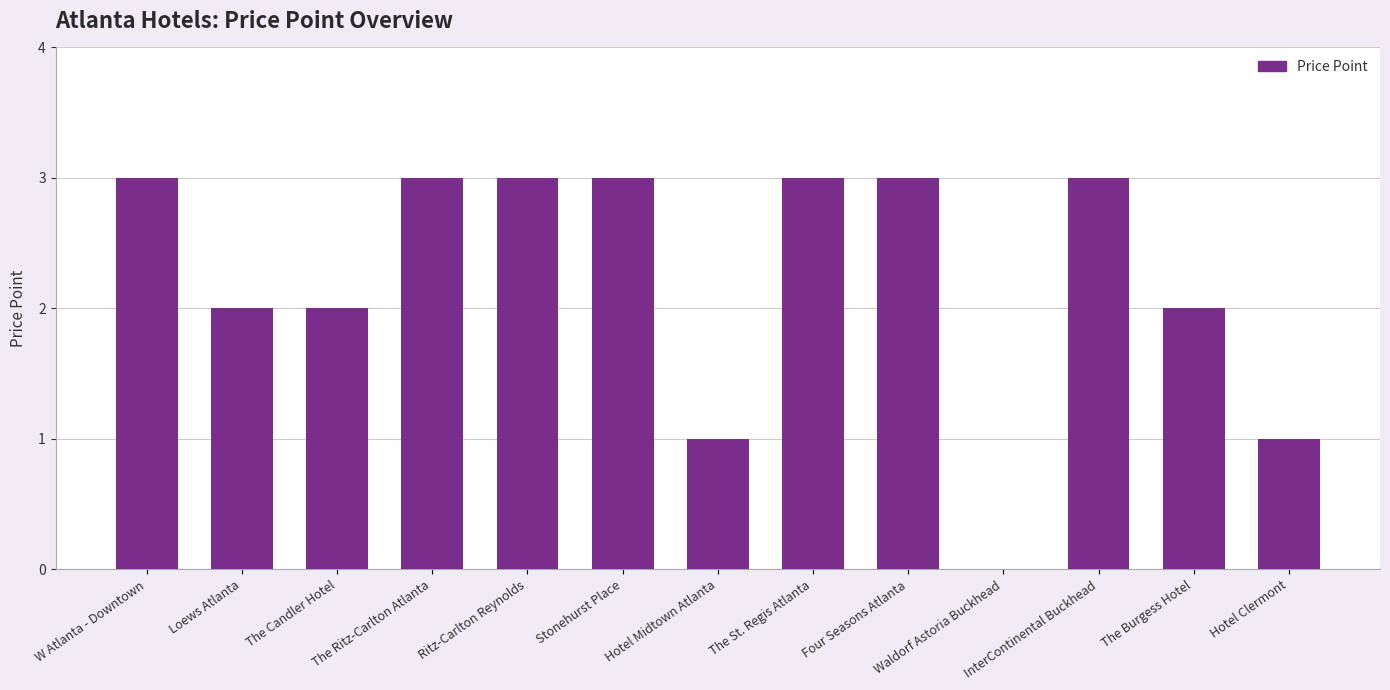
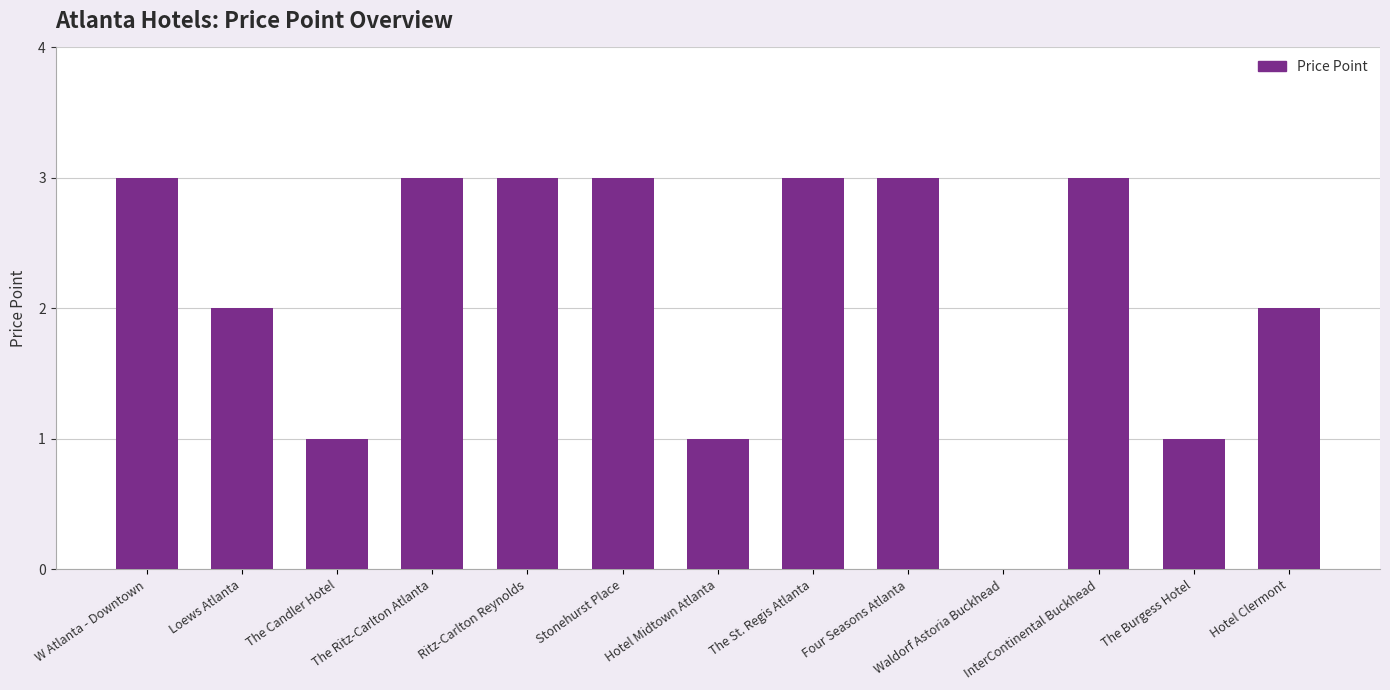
The Candler Hotel: 2 -> 1
The Burgess Hotel: 2 -> 1
Hotel Clermont: 1 -> 2
